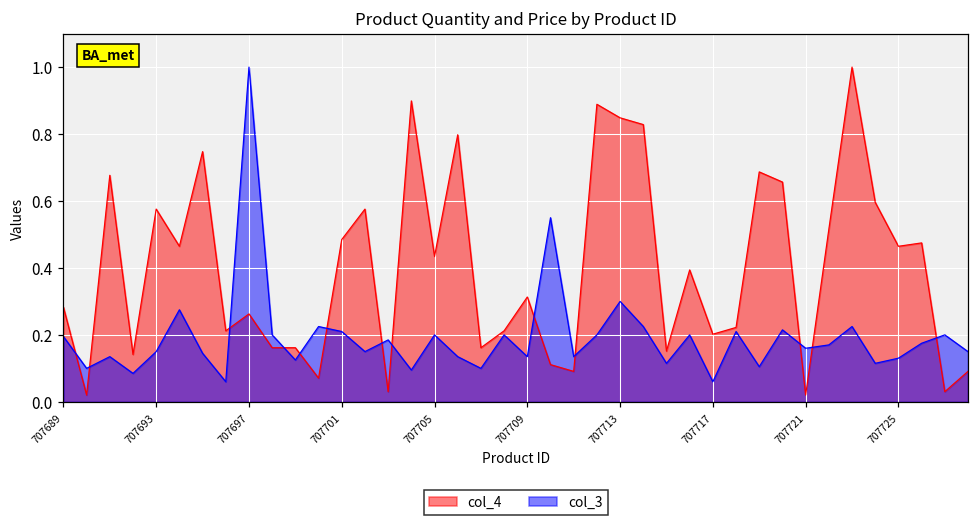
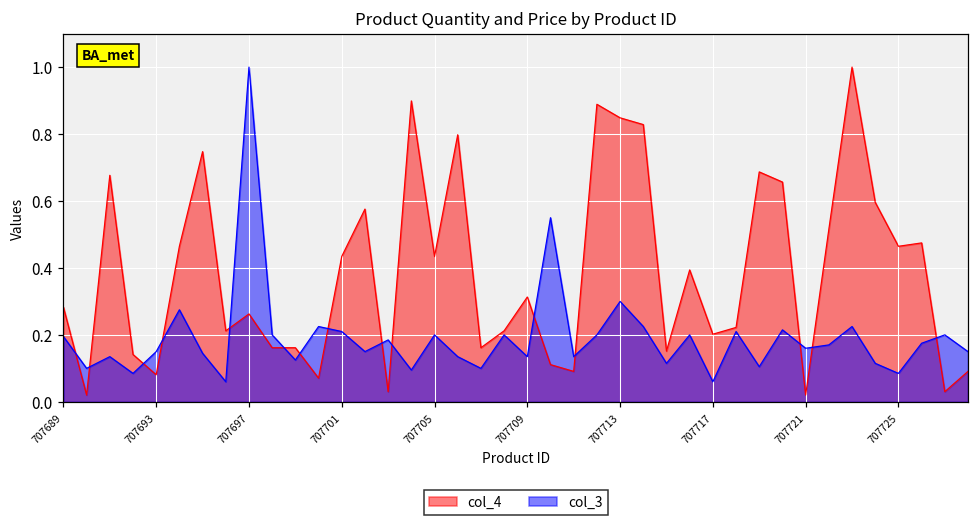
col_4, 707693: 0.58 -> 0.08
col_4, 707701: 0.48 -> 0.43
col_3, 707725: 0.13 -> 0.08
